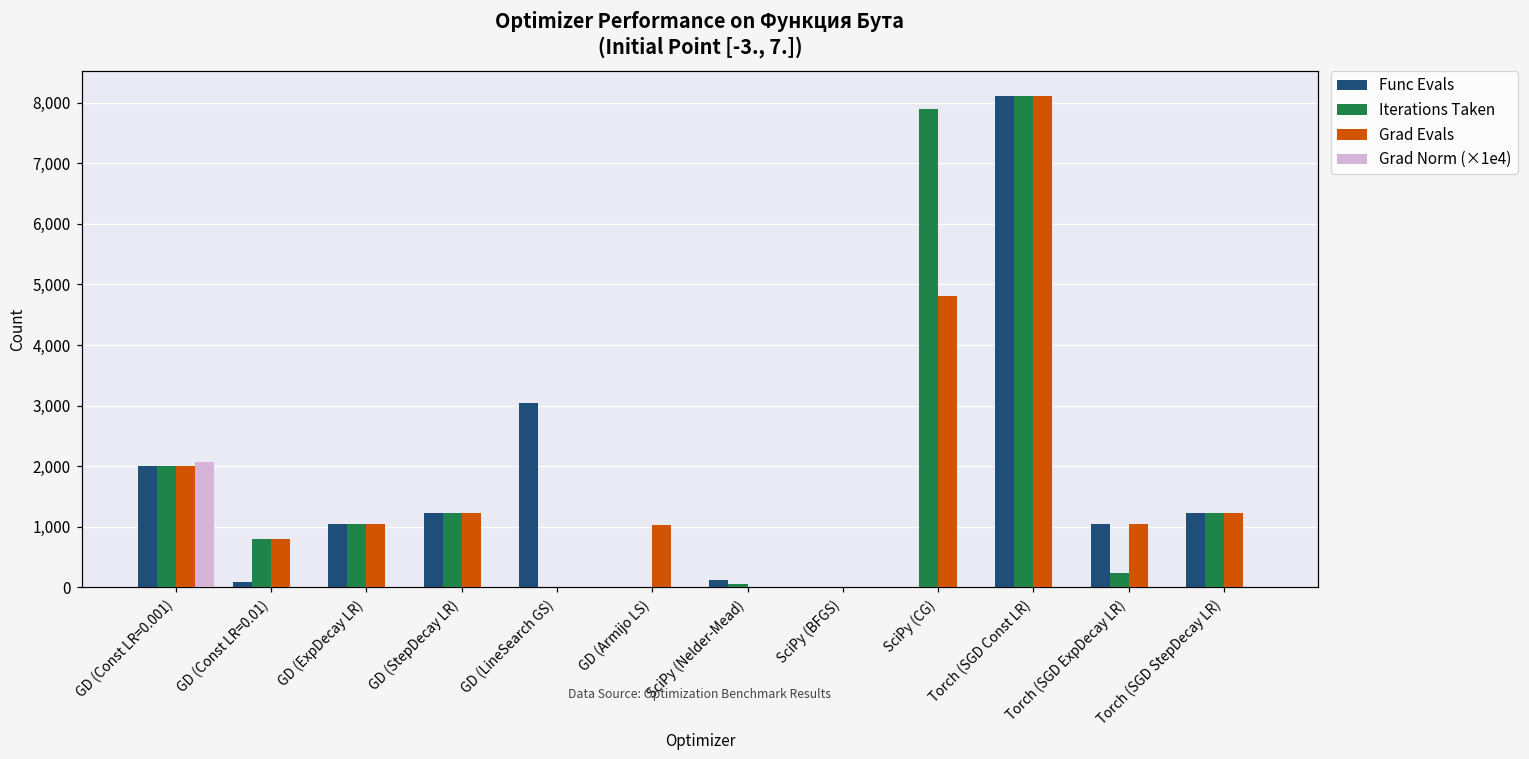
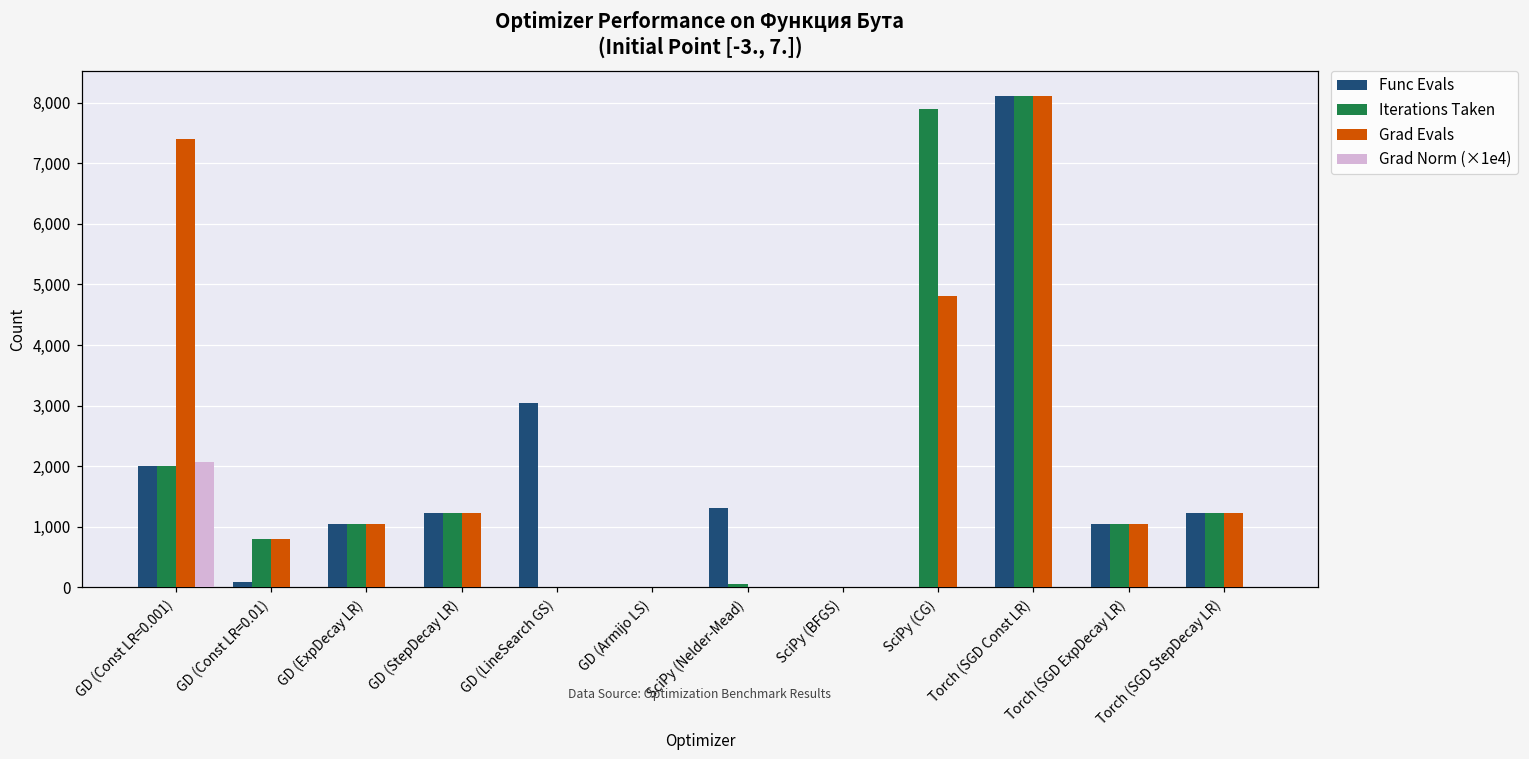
Grad Evals, GD (Const LR=0.001): 2,000 -> 7,400
Grad Evals, GD (Armijo LS): 1,000 -> 0
Func Evals, SciPy (Nelder-Mead): 100 -> 1,300
Iterations Taken, Torch (SGD ExpDecay LR): 200 -> 1,000
